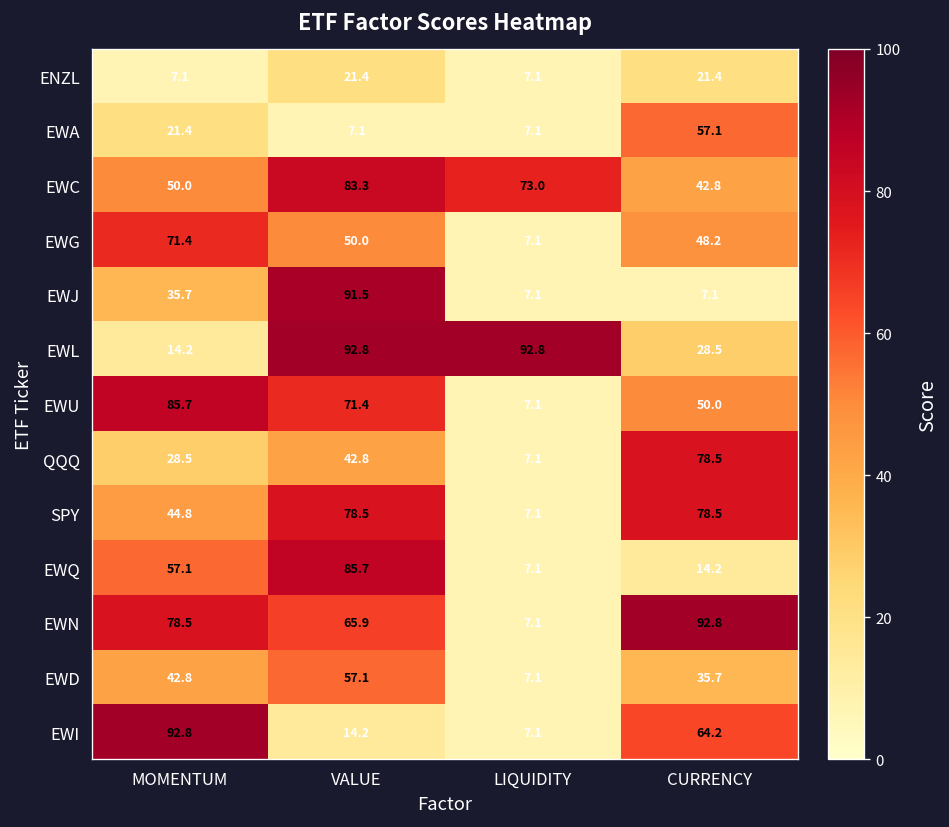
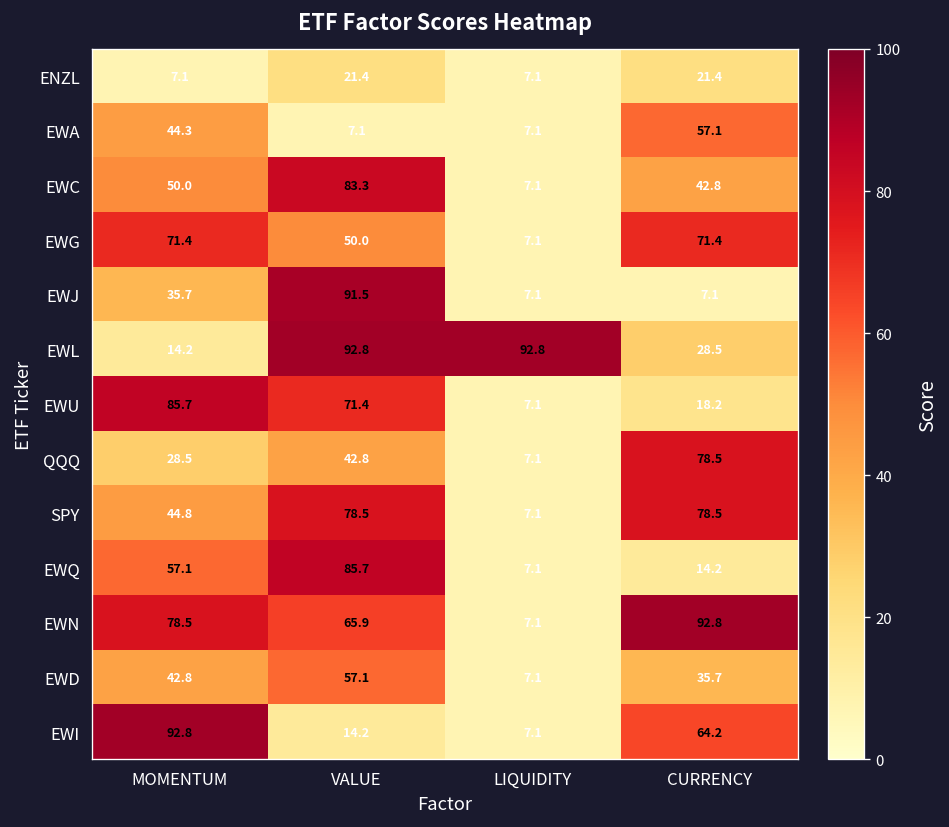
EWA, MOMENTUM: 21.4 -> 44.3
EWC, LIQUIDITY: 73.0 -> 7.1
EWG, CURRENCY: 48.2 -> 71.4
EWU, CURRENCY: 50.0 -> 18.2
